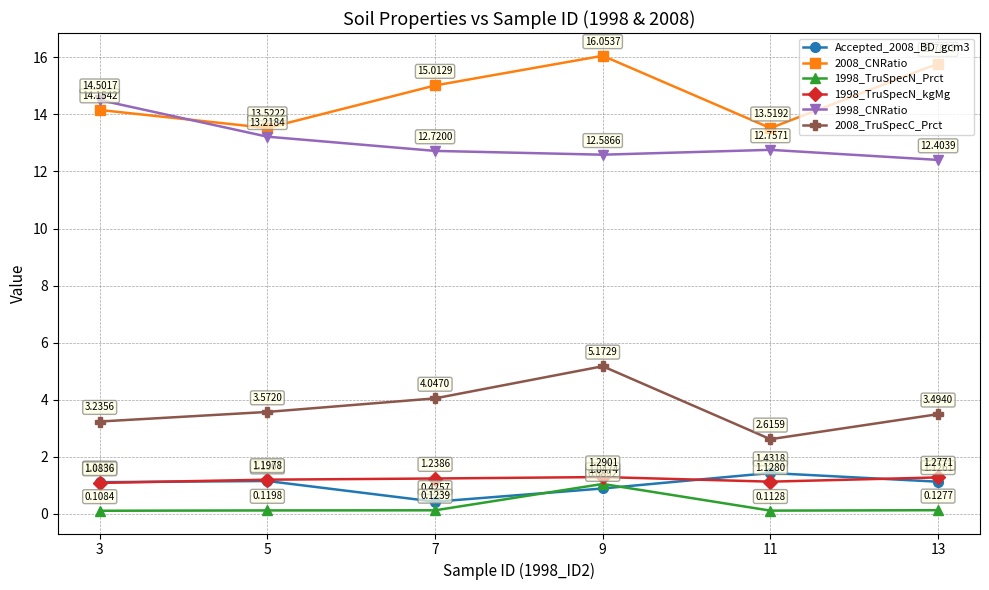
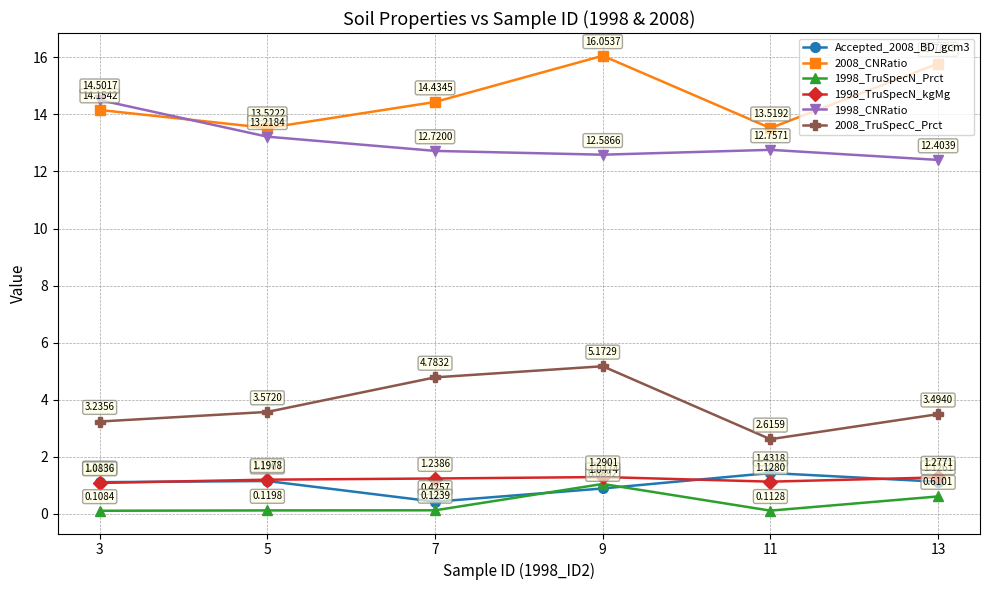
2008_CNRatio, 7: 15.0129 -> 14.4345
2008_TruSpecC_Prct, 7: 4.0470 -> 4.7832
1998_TruSpecN_Prct, 13: 0.1277 -> 0.6101
